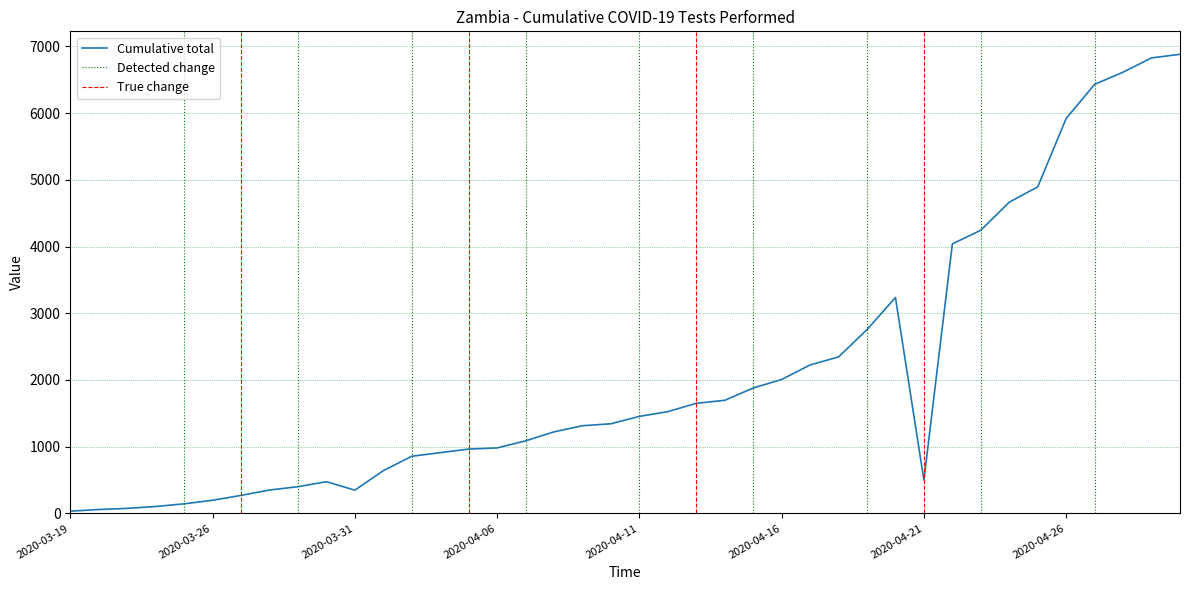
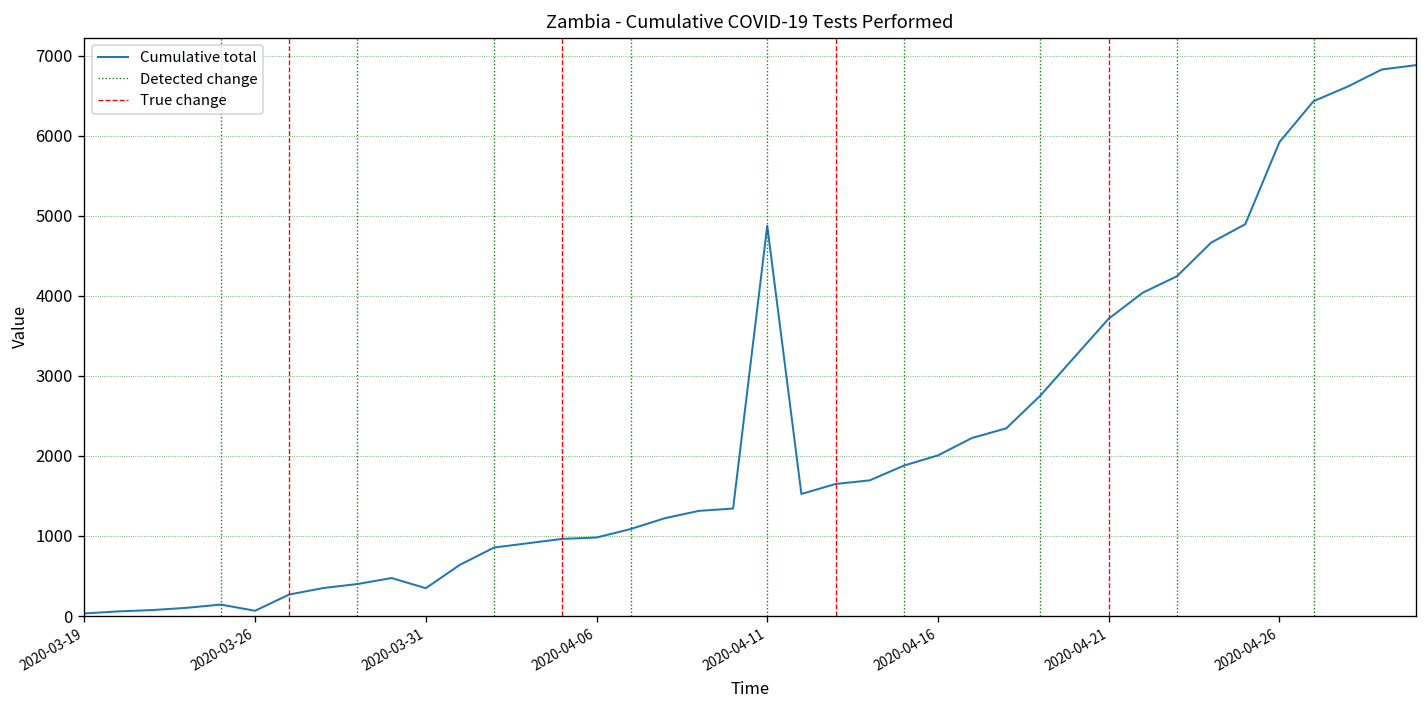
2020-03-26: 200 -> 100
2020-04-11: 1500 -> 4900
2020-04-21: 500 -> 3700
